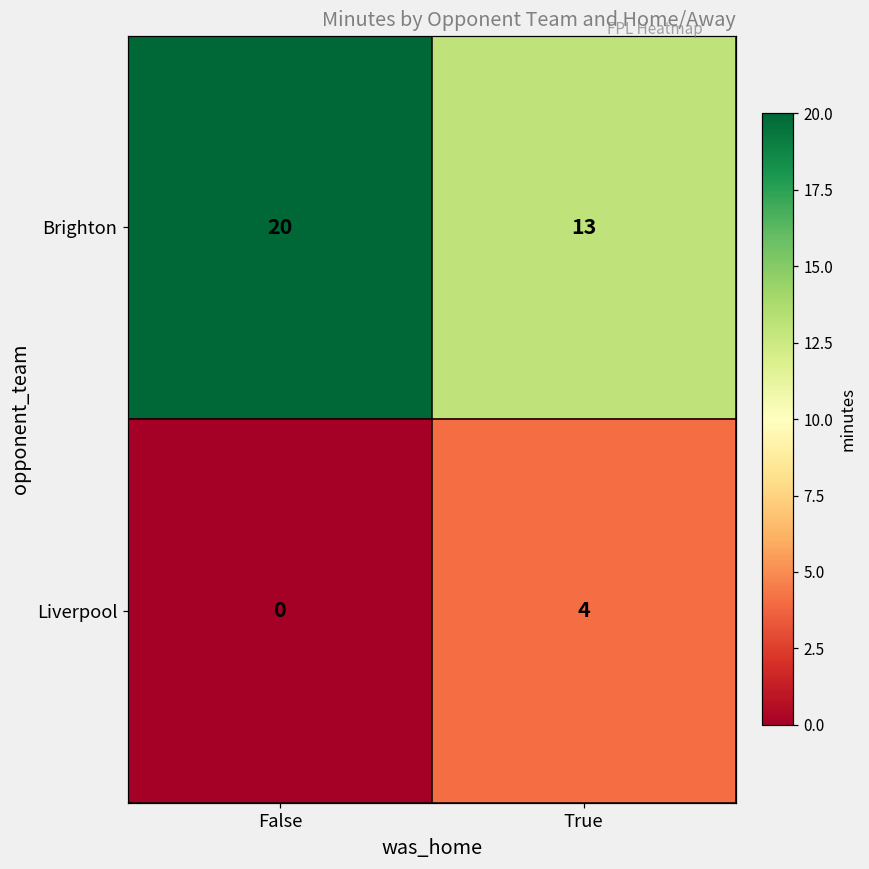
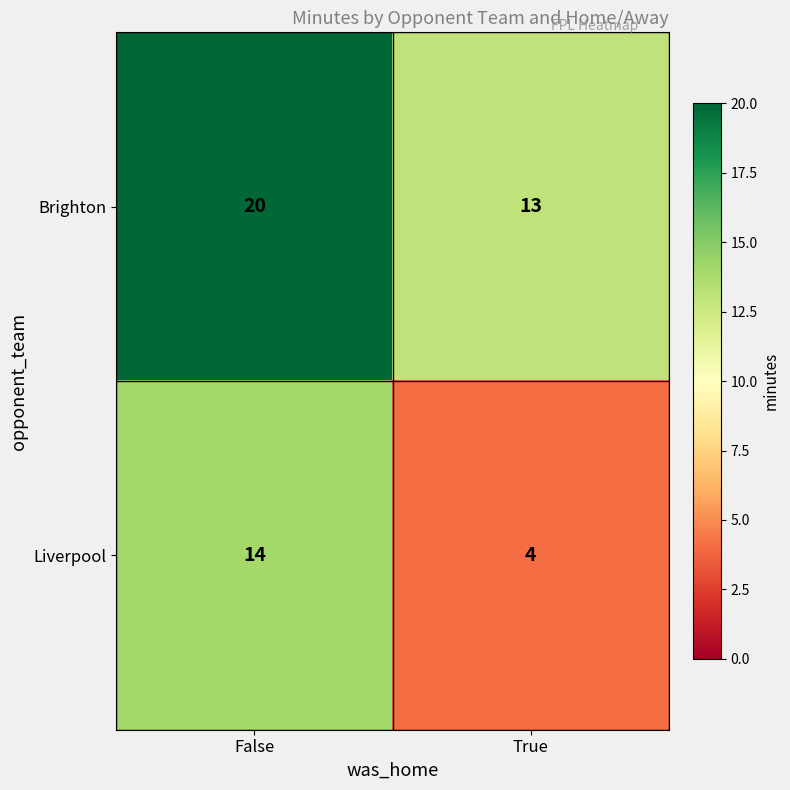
Liverpool, False: 0 -> 14
